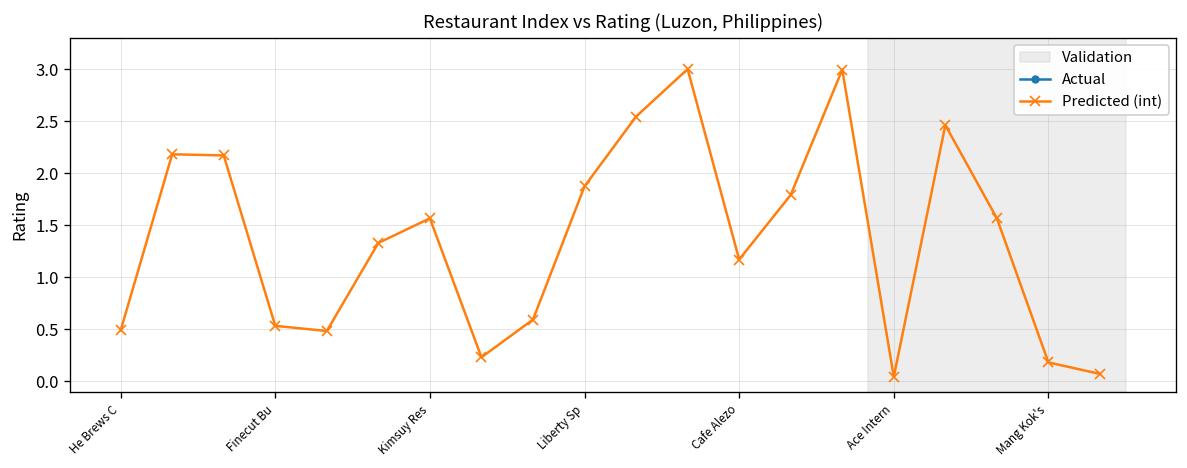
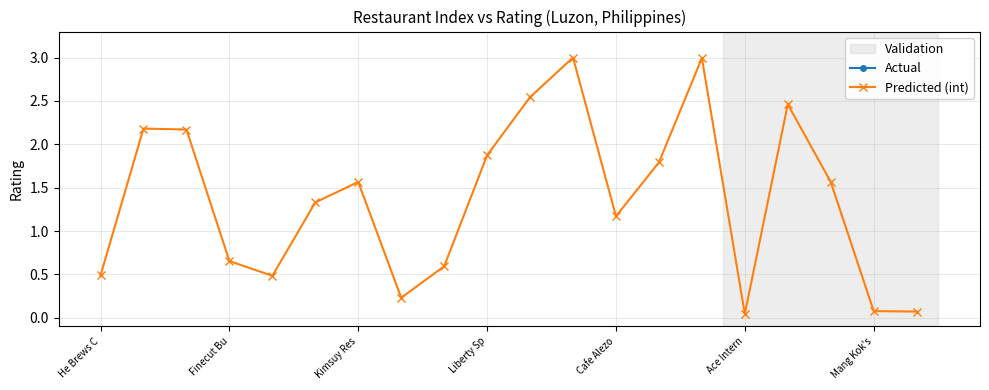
Predicted (int), Finecut Bu: 0.5 -> 0.7
Predicted (int), Mang Kok's: 0.2 -> 0.1
